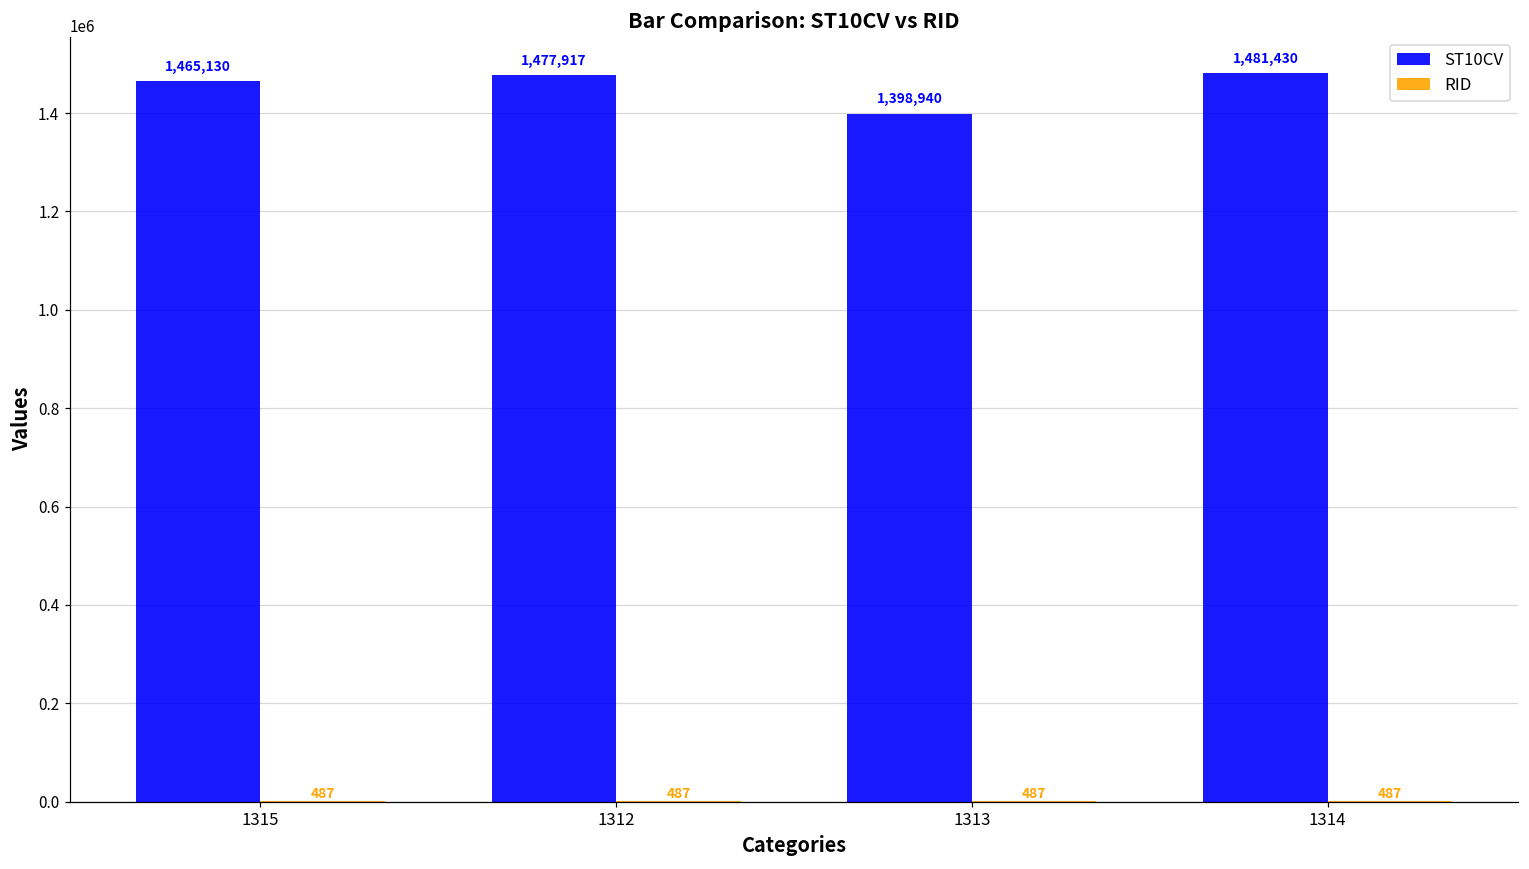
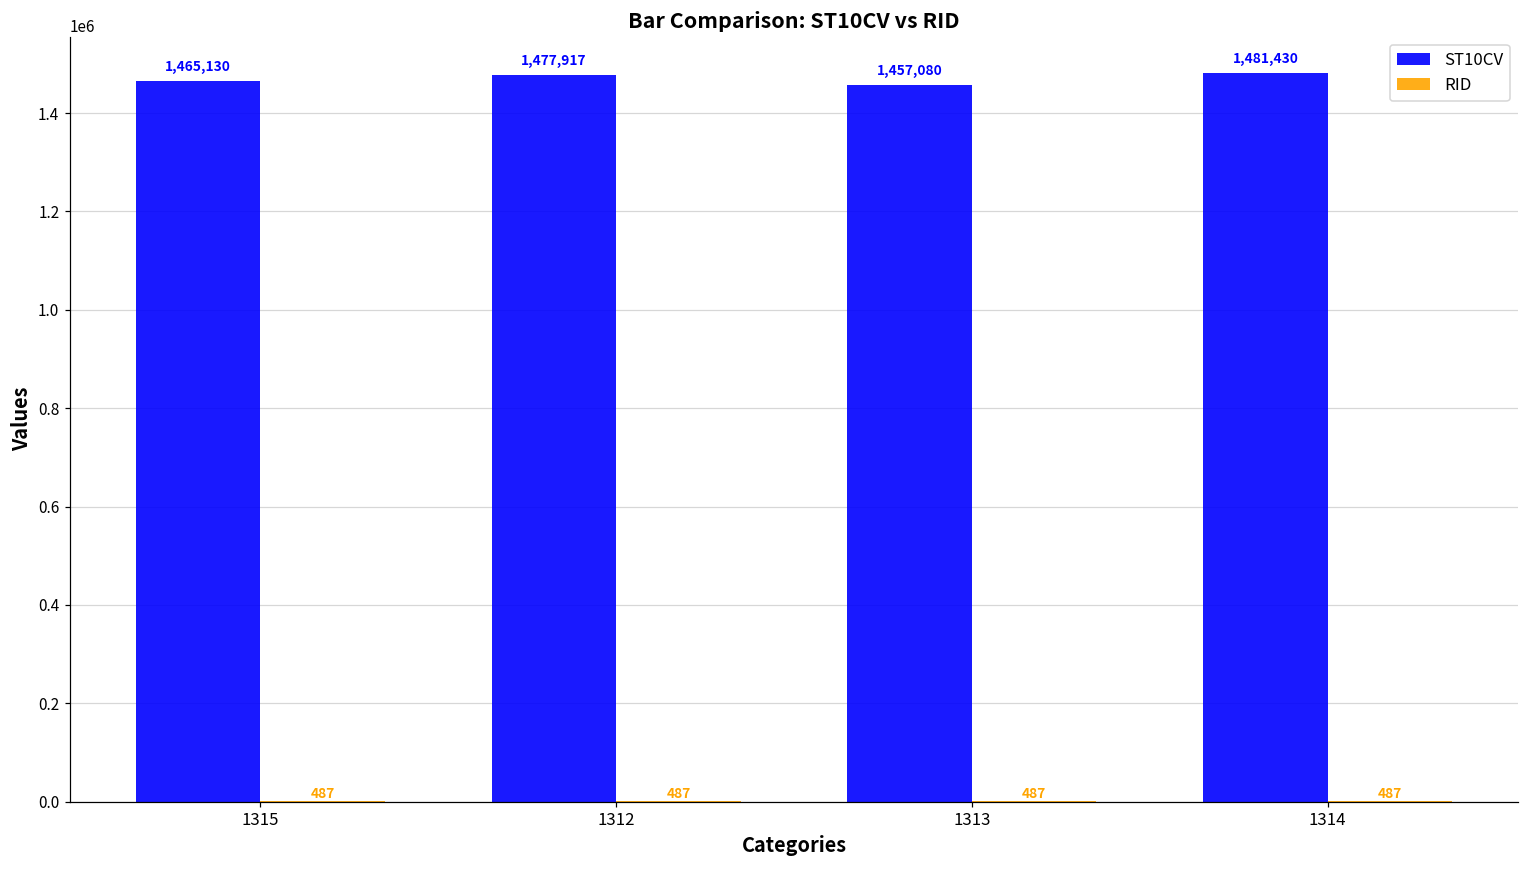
ST10CV, 1313: 1,398,940 -> 1,457,080
